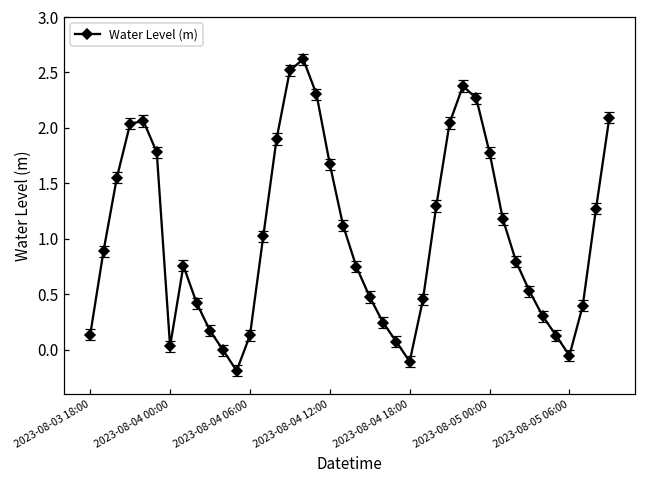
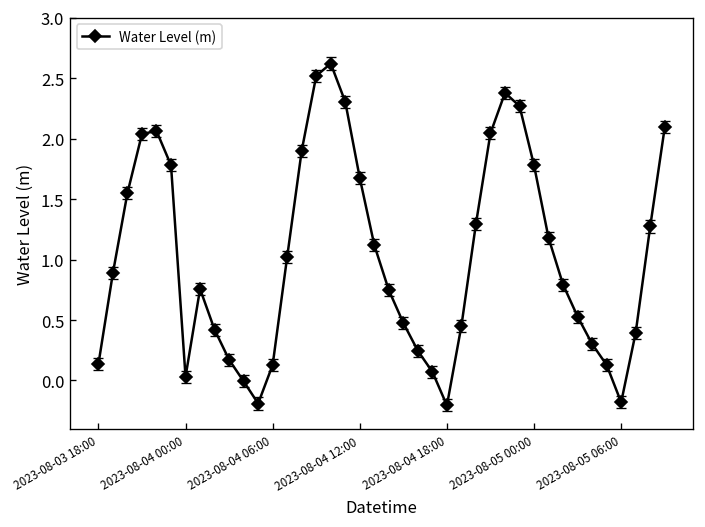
Water Level (m), 2023-08-04 18:00: -0.11 -> -0.21
Water Level (m), 2023-08-05 06:00: -0.05 -> -0.18
